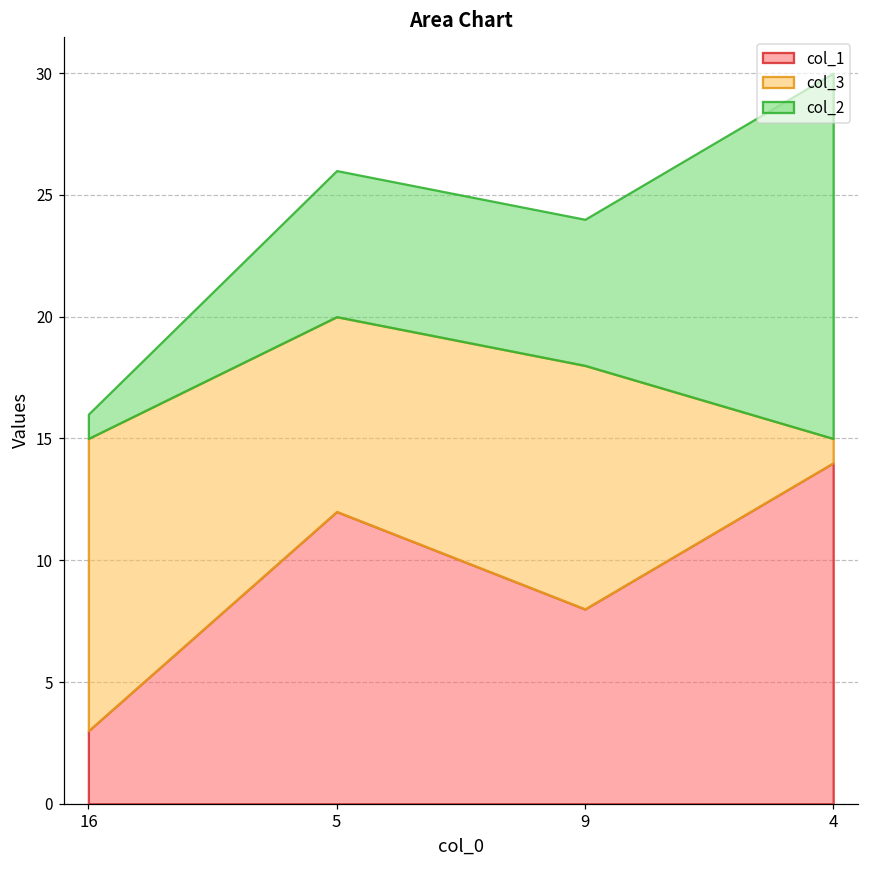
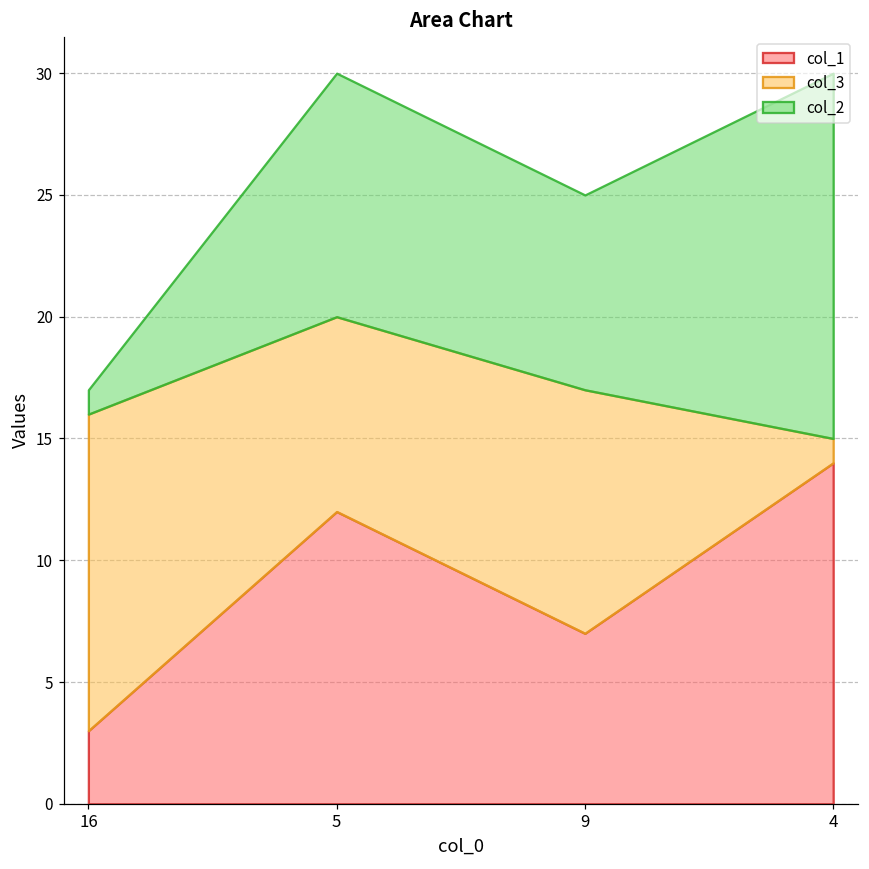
col_3, 16: 12 -> 13
col_2, 5: 6 -> 10
col_1, 9: 8 -> 7
col_2, 9: 6 -> 8
